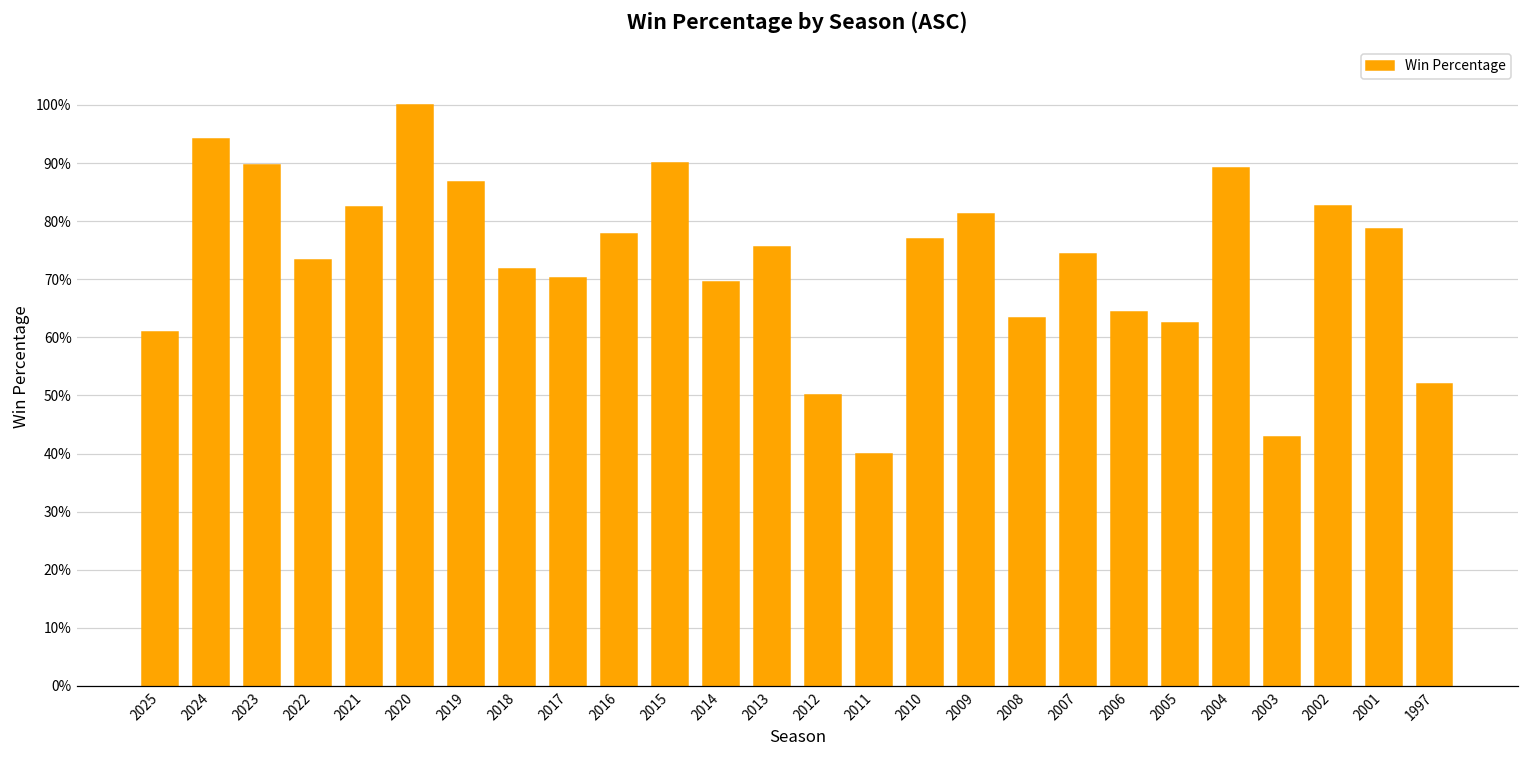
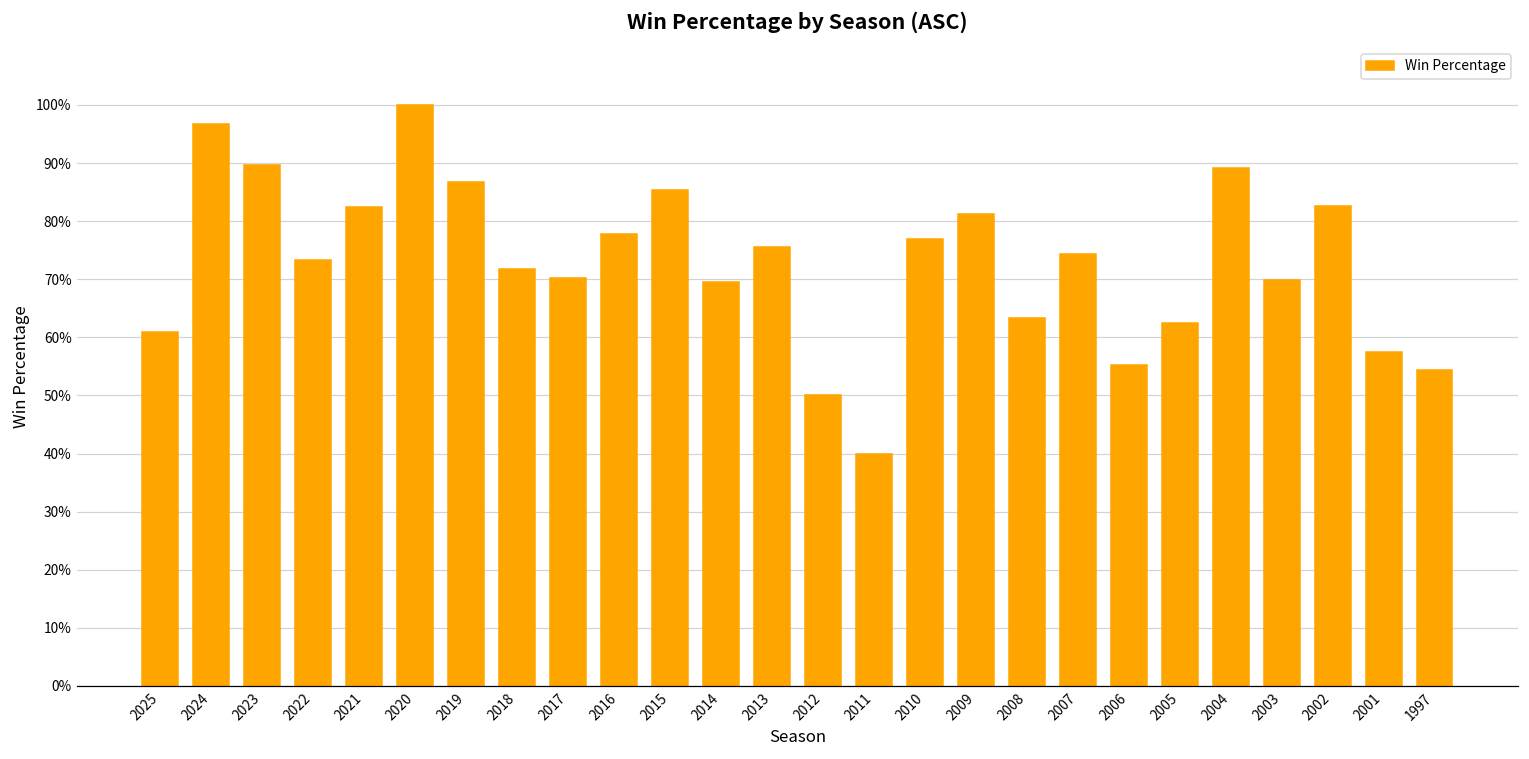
2024: 94% -> 97%
2015: 90% -> 85%
2006: 64% -> 55%
2003: 43% -> 70%
2001: 79% -> 57%
1997: 52% -> 54%
